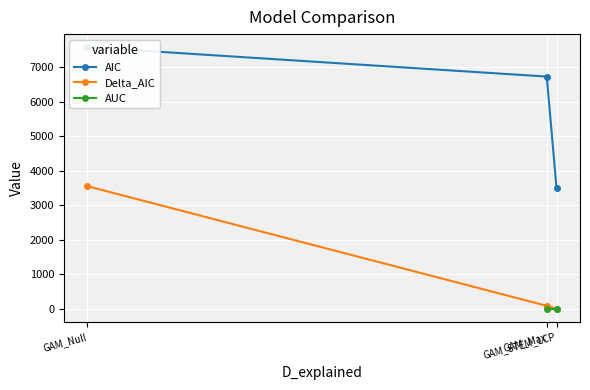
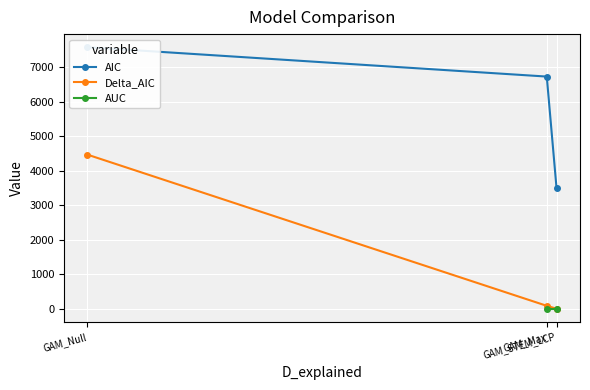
Delta_AIC, GAM_Null: 3600 -> 4500
